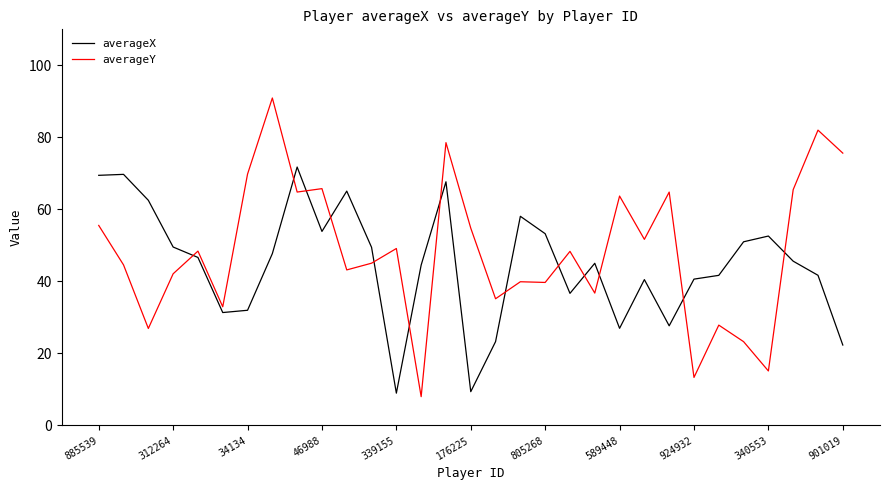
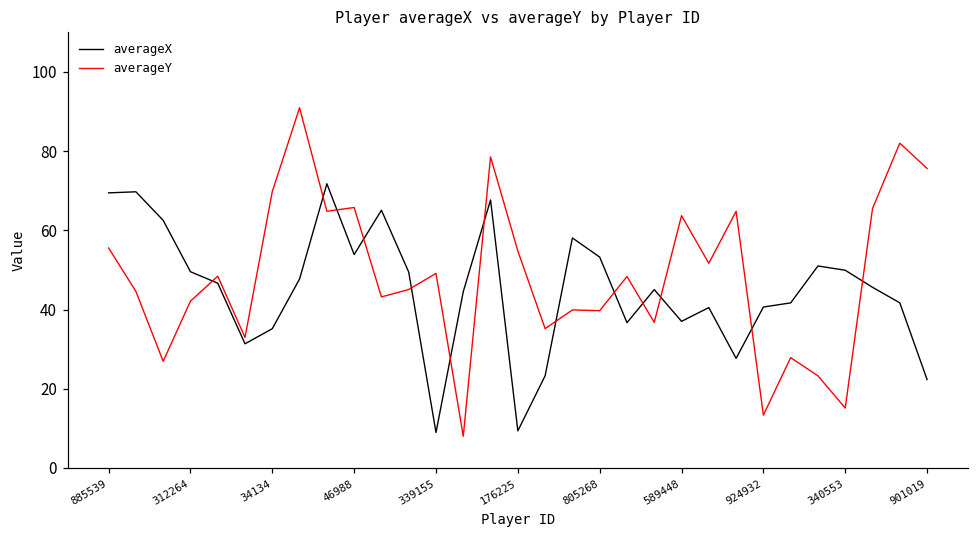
averageX, 34134: 32 -> 35
averageX, 589448: 27 -> 37
averageX, 340553: 53 -> 50
